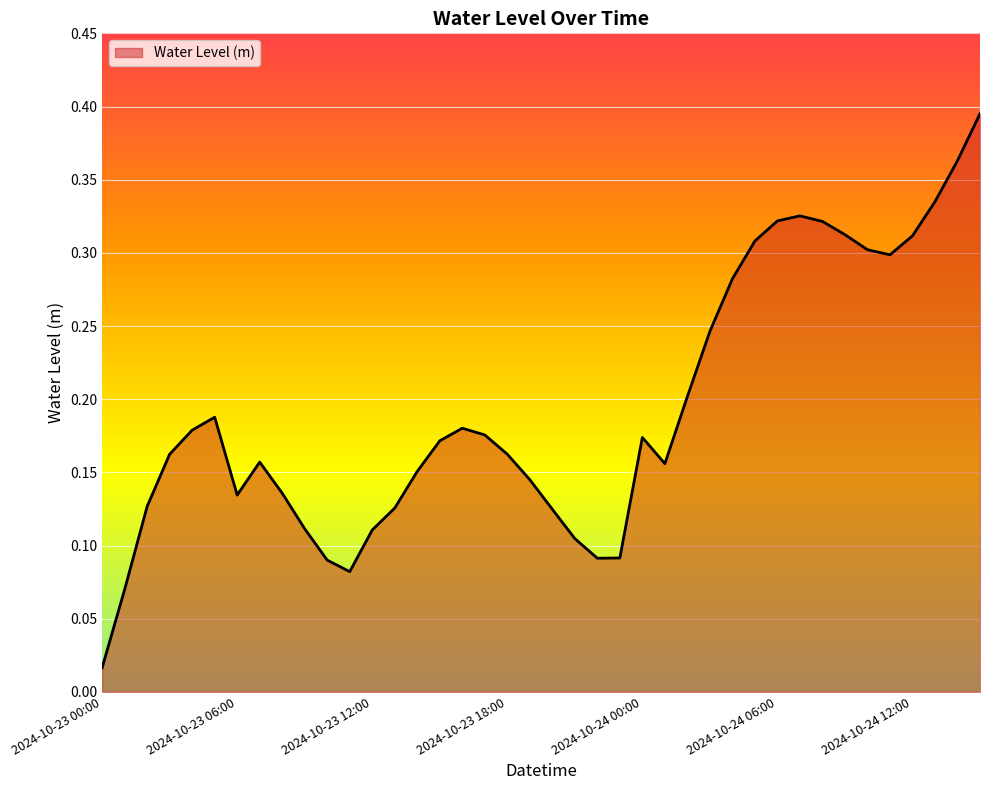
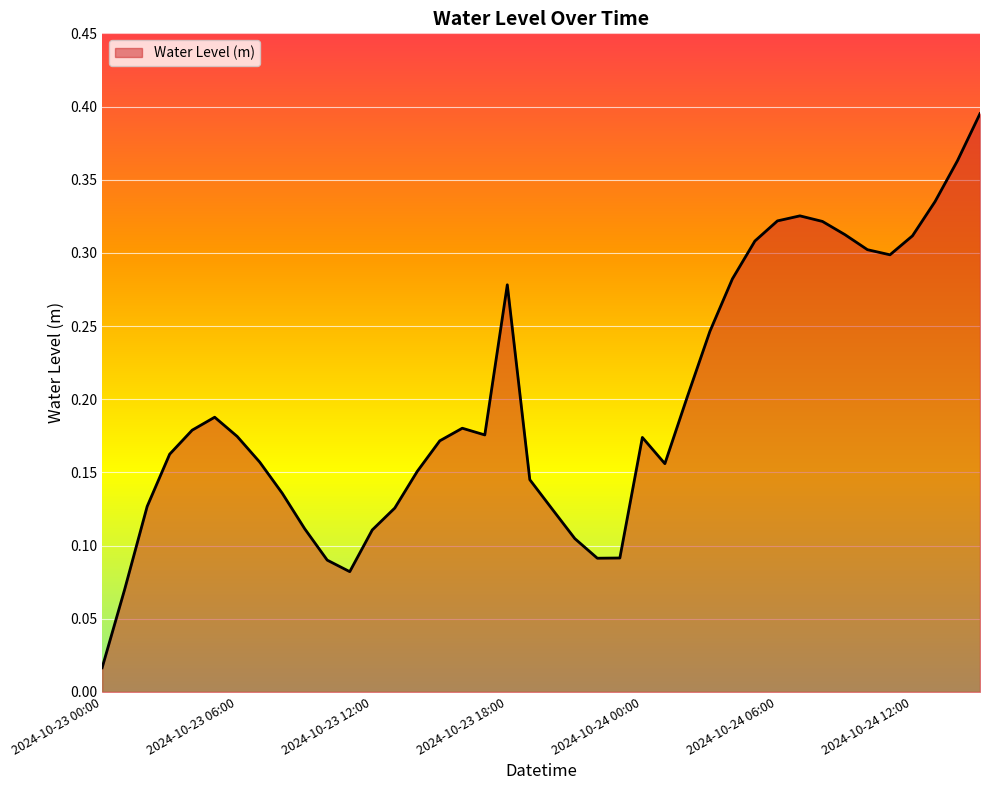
2024-10-23 06:00: 0.135 -> 0.175
2024-10-23 18:00: 0.162 -> 0.278
